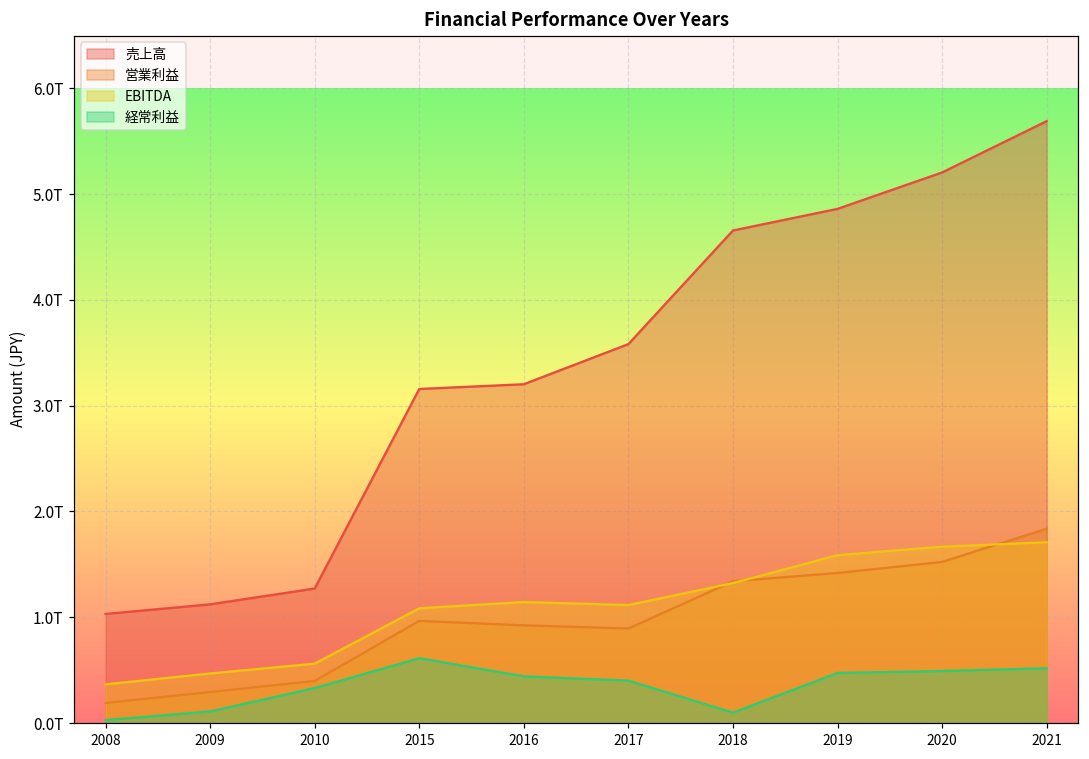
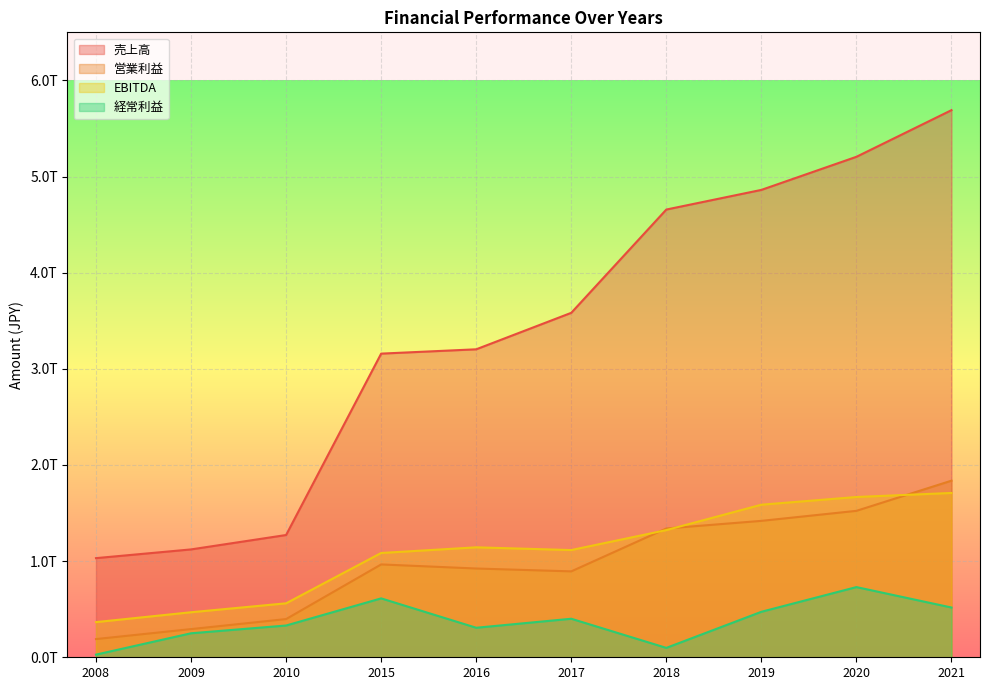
経常利益, 2009: 0.1T -> 0.2T
経常利益, 2016: 0.4T -> 0.3T
経常利益, 2020: 0.5T -> 0.7T
